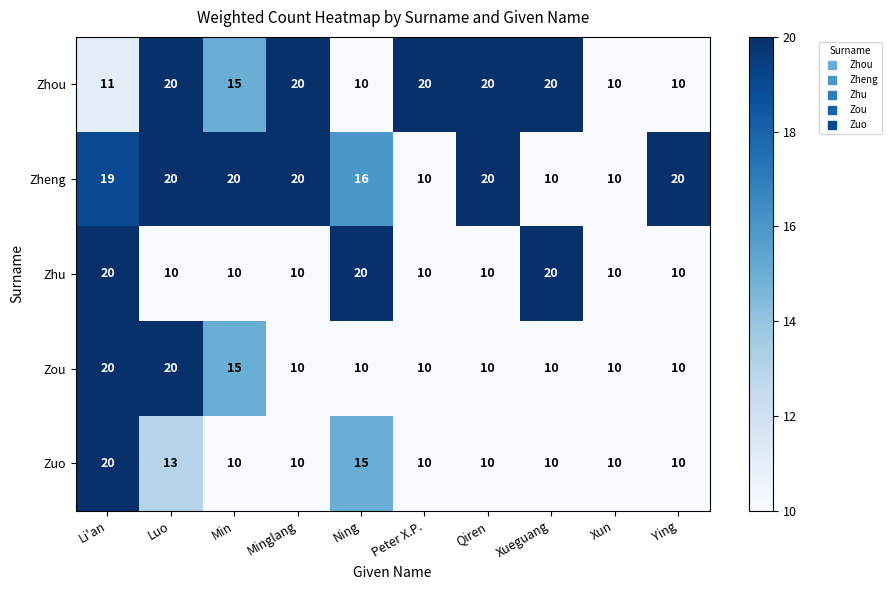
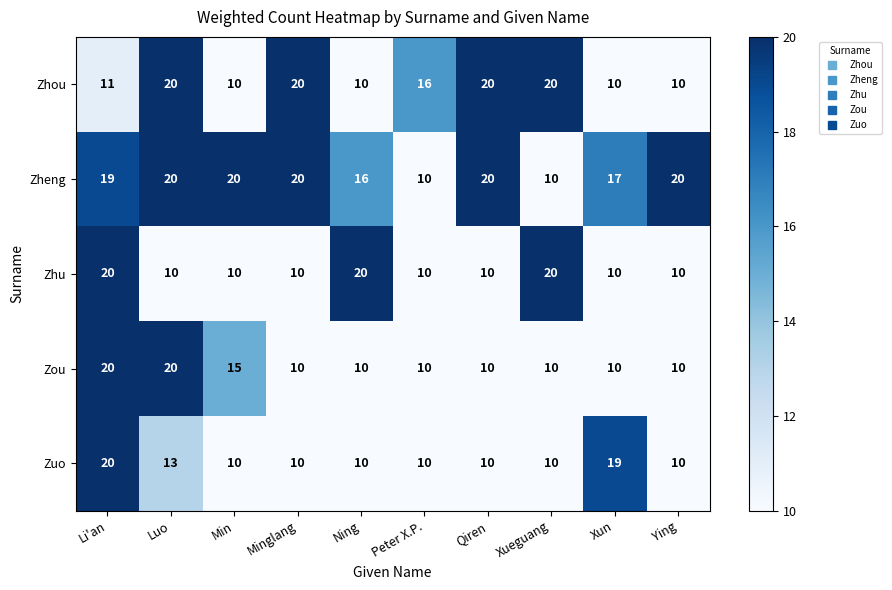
Zhou, Min: 15 -> 10
Zhou, Peter X.P.: 20 -> 16
Zheng, Xun: 10 -> 17
Zuo, Ning: 15 -> 10
Zuo, Xun: 10 -> 19
